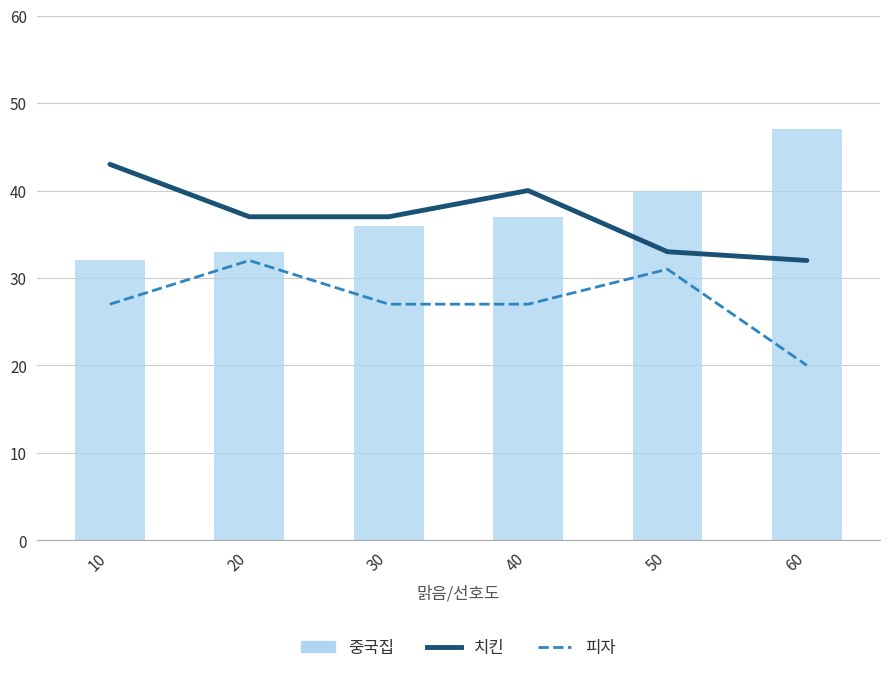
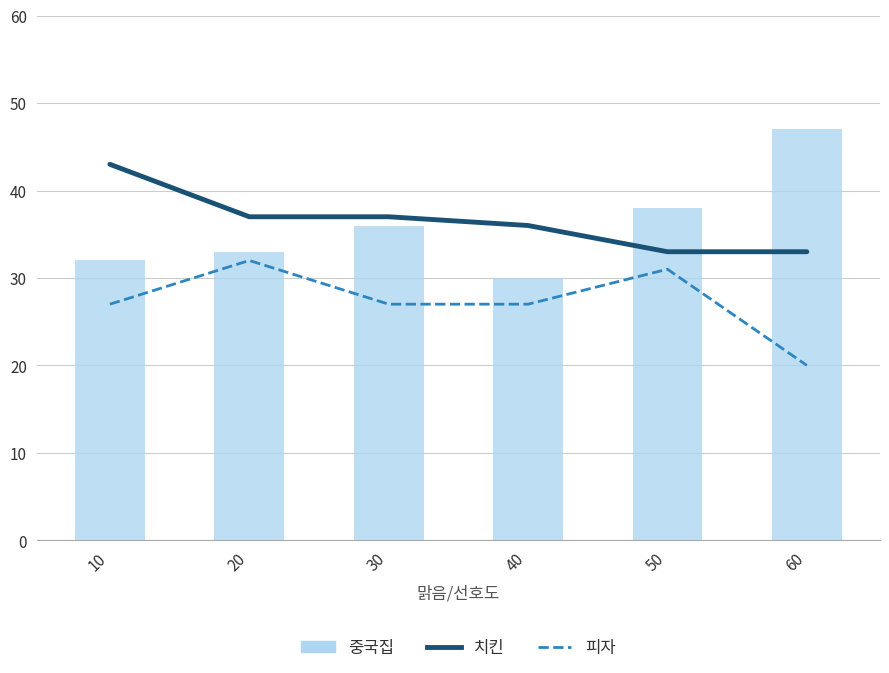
중국집, 40: 37 -> 30
치킨, 40: 40 -> 36
중국집, 50: 40 -> 38
치킨, 60: 32 -> 33
